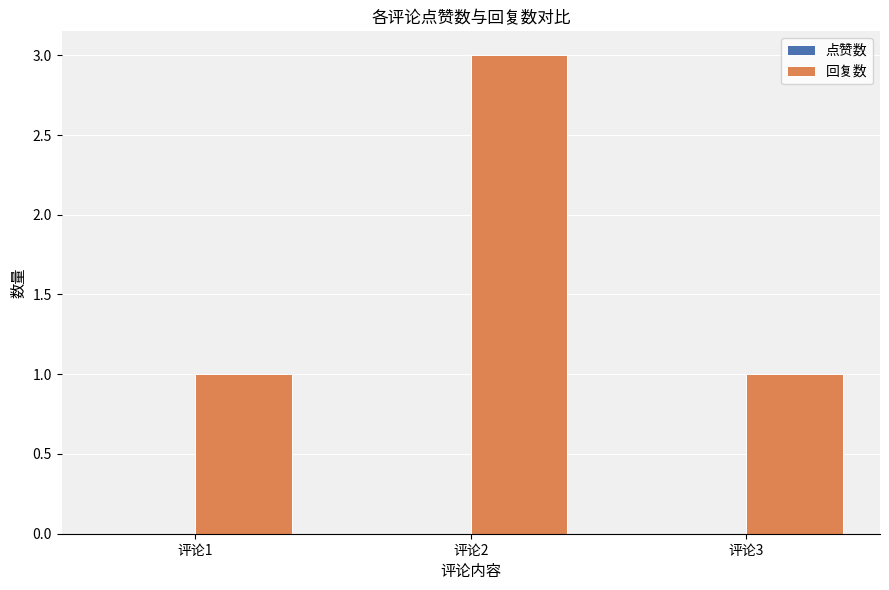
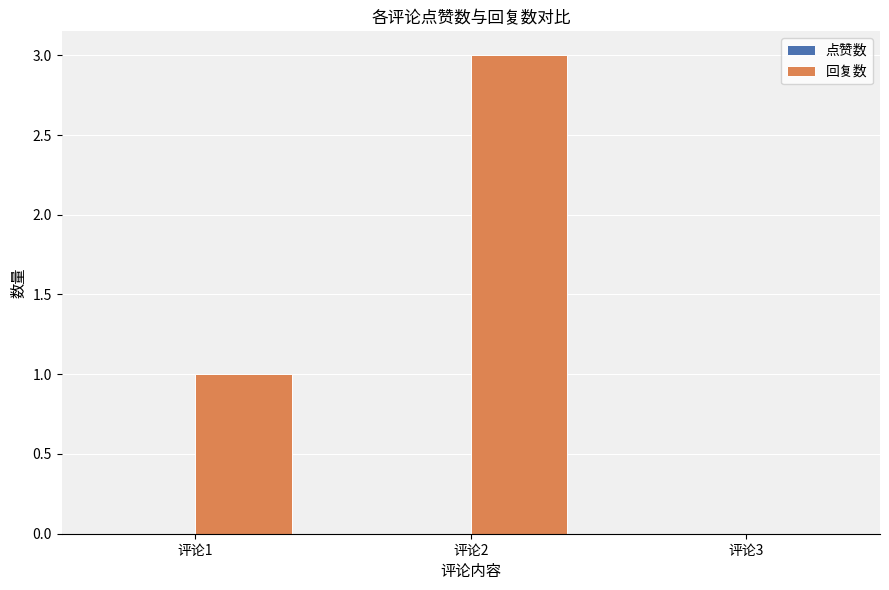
回复数, 评论3: 1 -> 0
